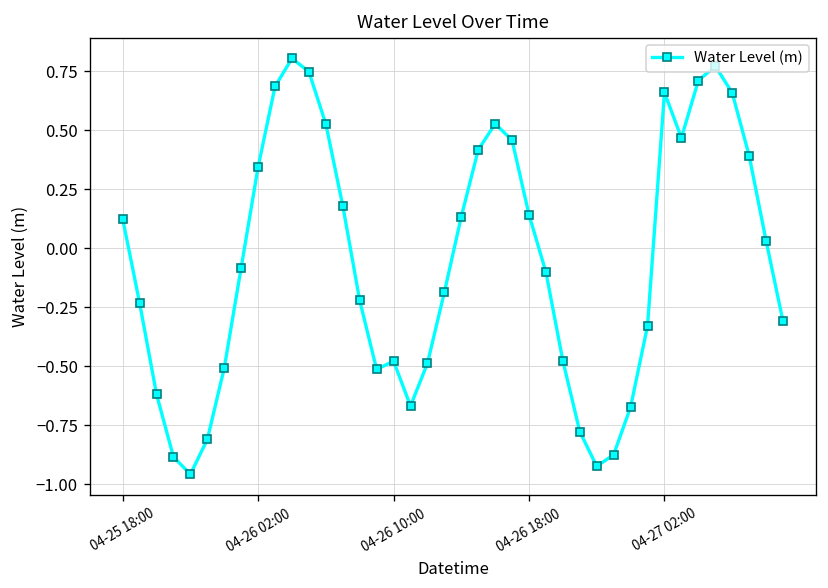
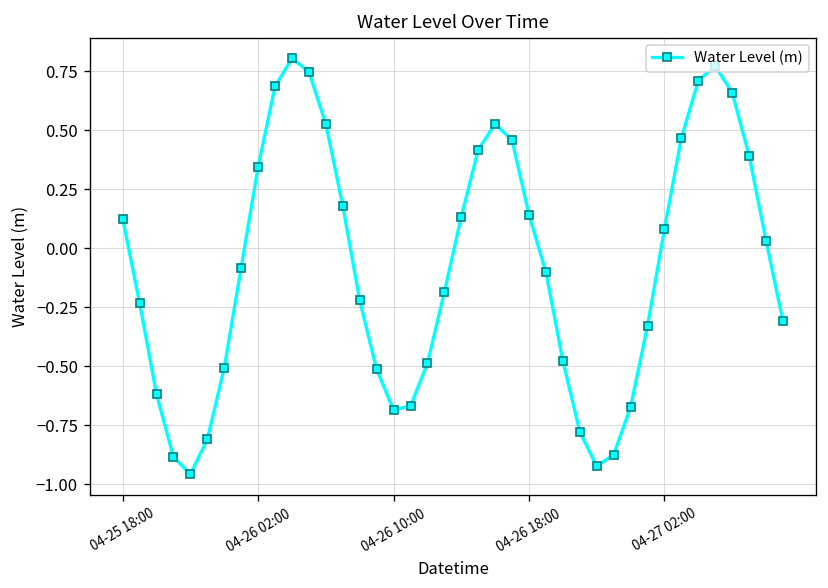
04-26 10:00: -0.48 -> -0.68
04-27 02:00: 0.66 -> 0.08
